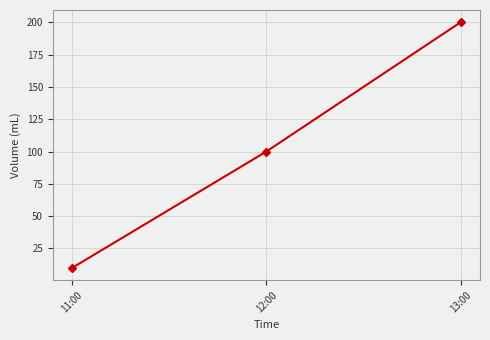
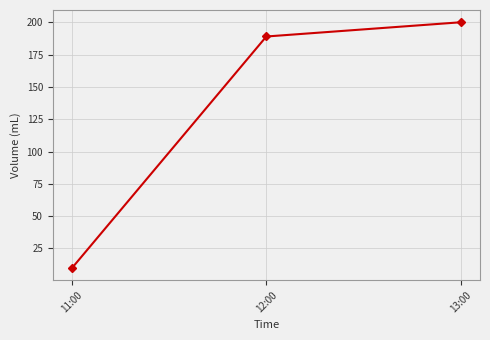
12:00: 100 -> 189
